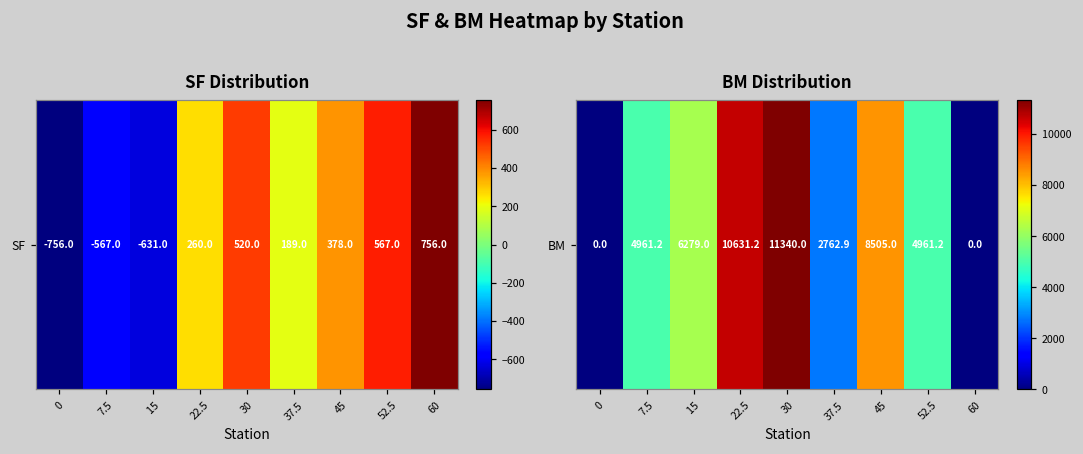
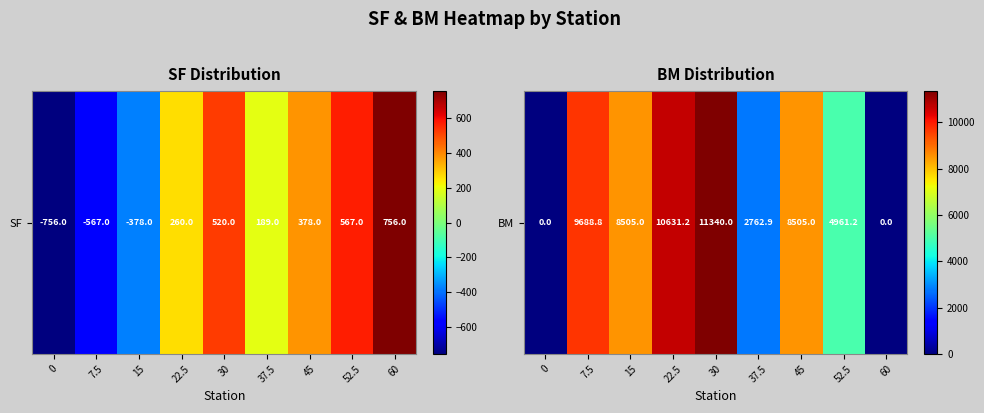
SF Distribution, SF, 15: -631.0 -> -378.0
BM Distribution, BM, 7.5: 4961.2 -> 9688.8
BM Distribution, BM, 15: 6279.0 -> 8505.0
